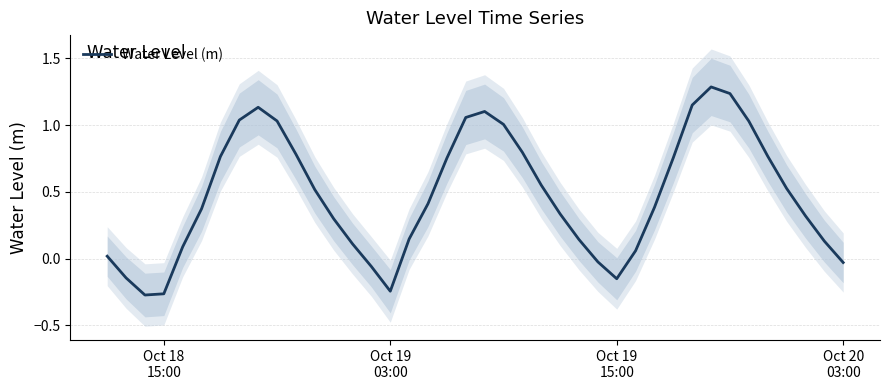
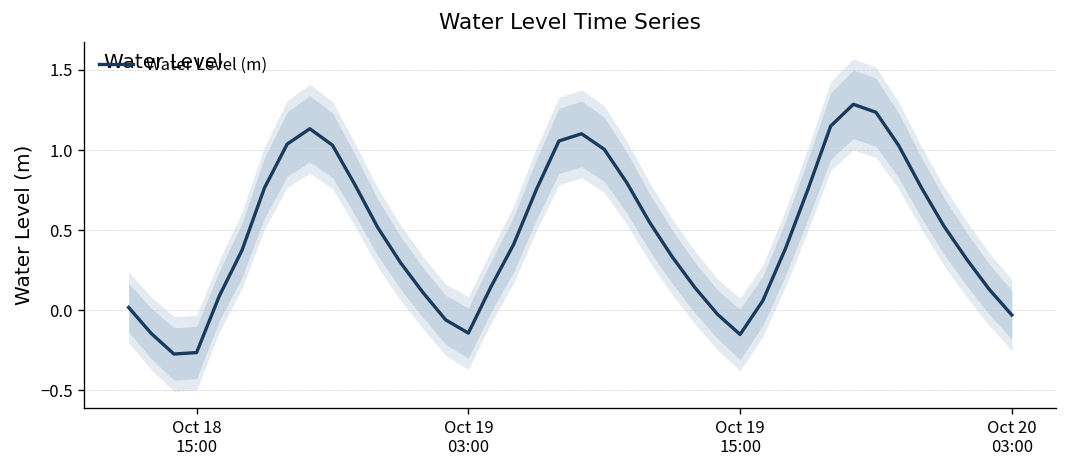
Water Level (m), Oct 19 03:00: -0.24 -> -0.14
